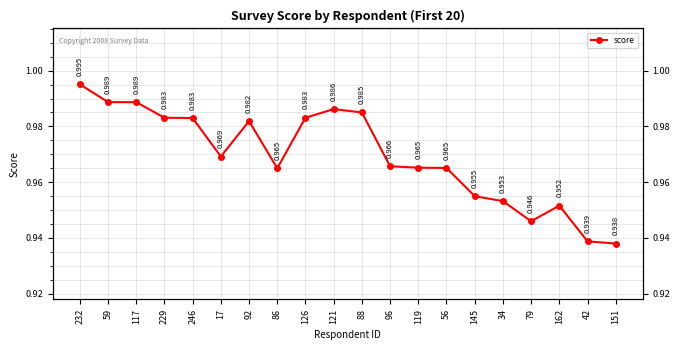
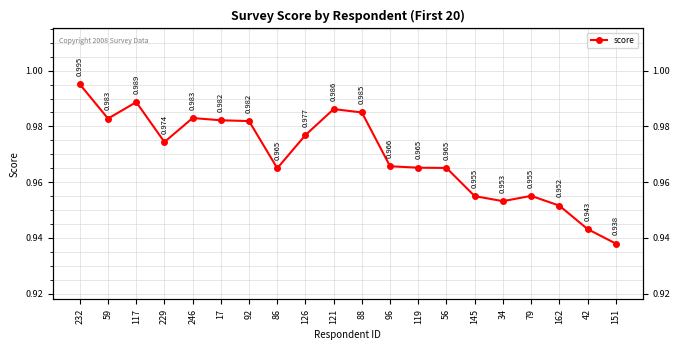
59: 0.989 -> 0.983
229: 0.983 -> 0.974
17: 0.969 -> 0.982
126: 0.983 -> 0.977
79: 0.946 -> 0.955
42: 0.939 -> 0.943
